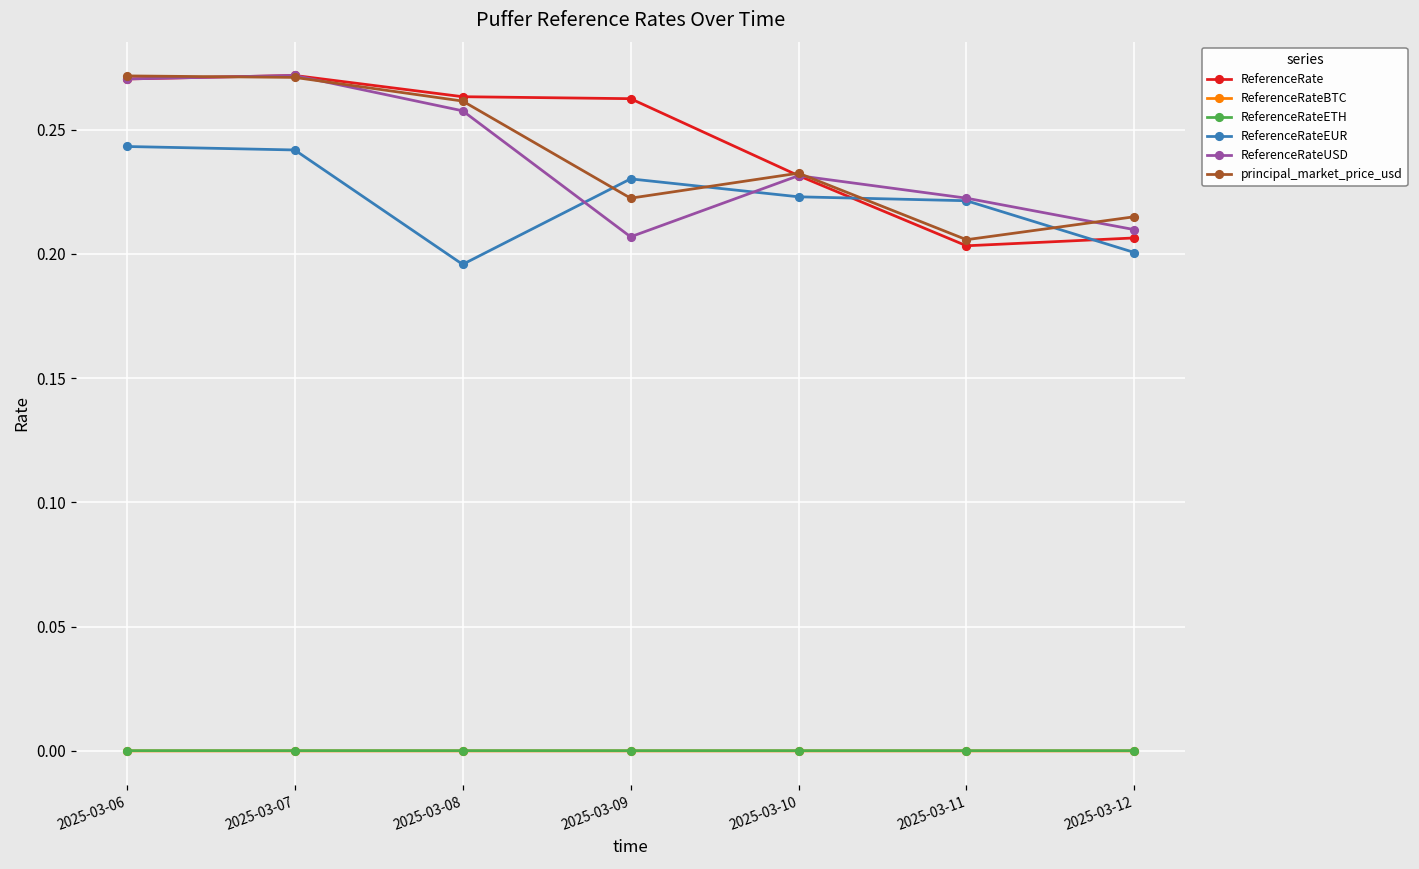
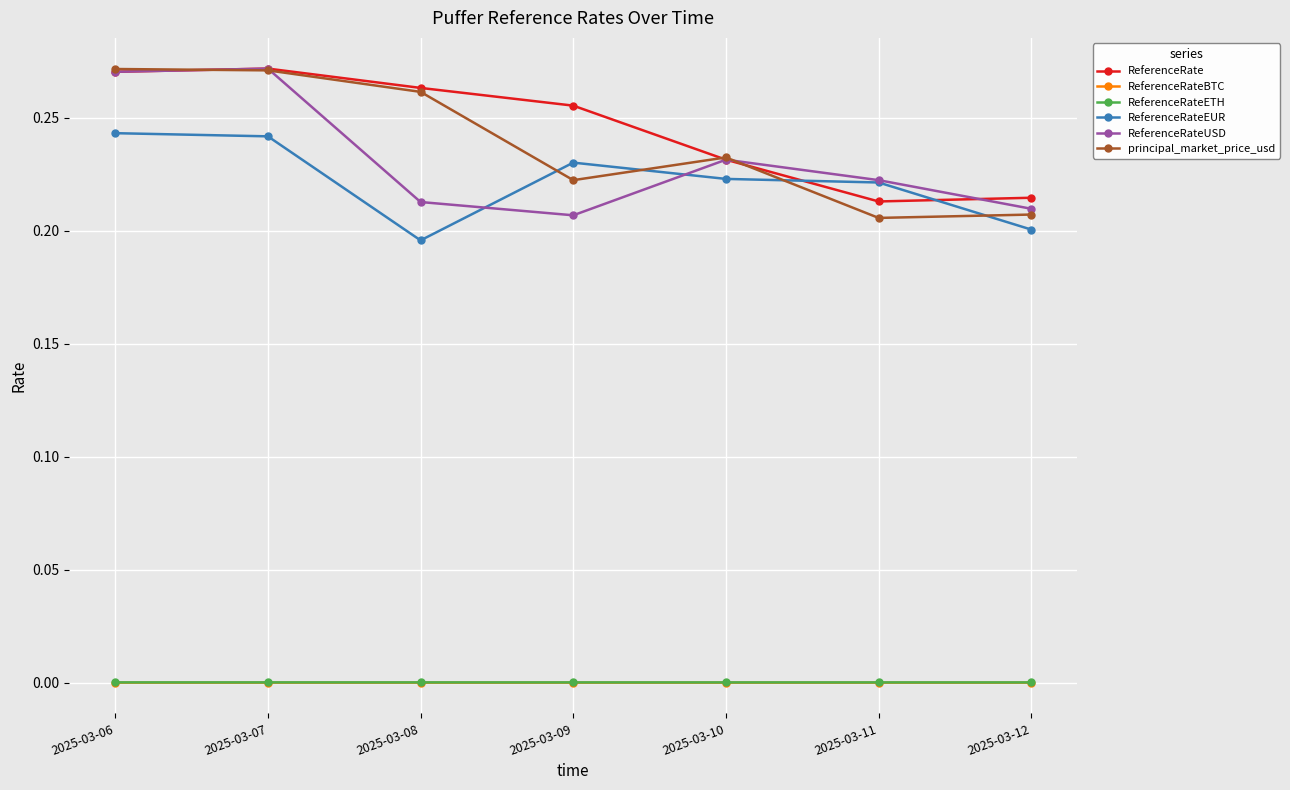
ReferenceRateUSD, 2025-03-08: 0.258 -> 0.213
ReferenceRate, 2025-03-09: 0.262 -> 0.255
ReferenceRate, 2025-03-11: 0.203 -> 0.213
ReferenceRate, 2025-03-12: 0.206 -> 0.215
principal_market_price_usd, 2025-03-12: 0.215 -> 0.207
